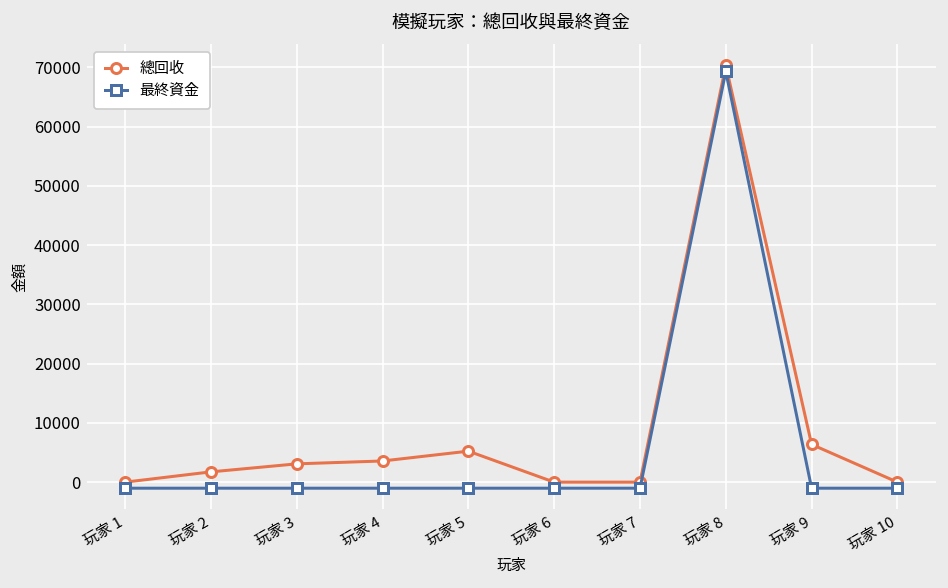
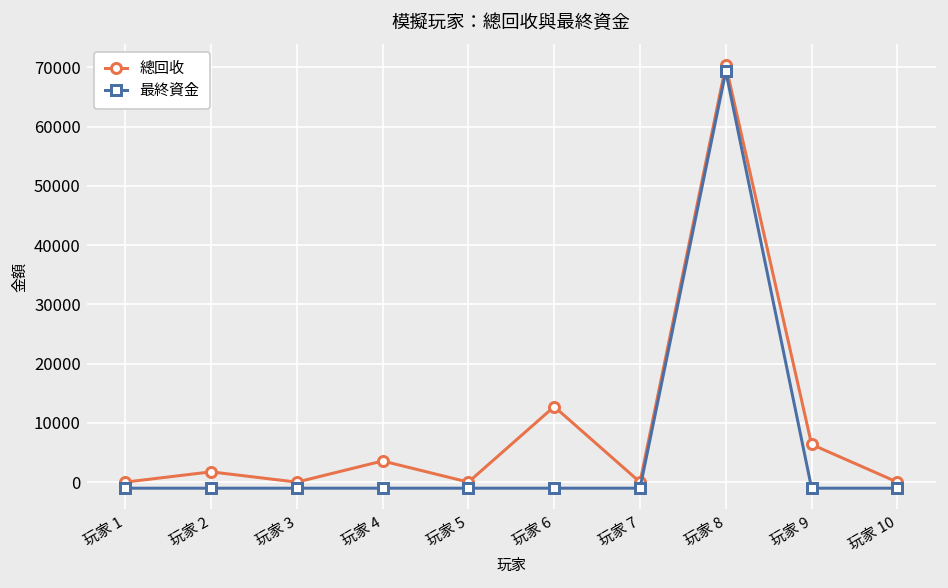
總回收, 玩家 3: 3000 -> 0
總回收, 玩家 5: 5000 -> 0
總回收, 玩家 6: 0 -> 13000
